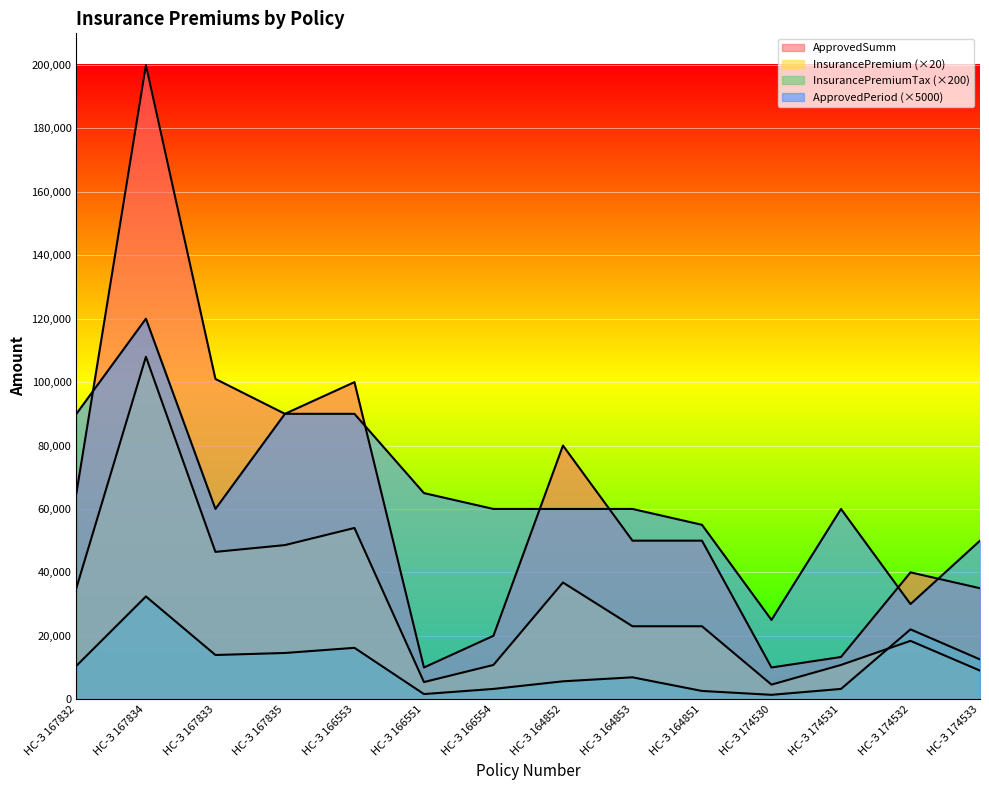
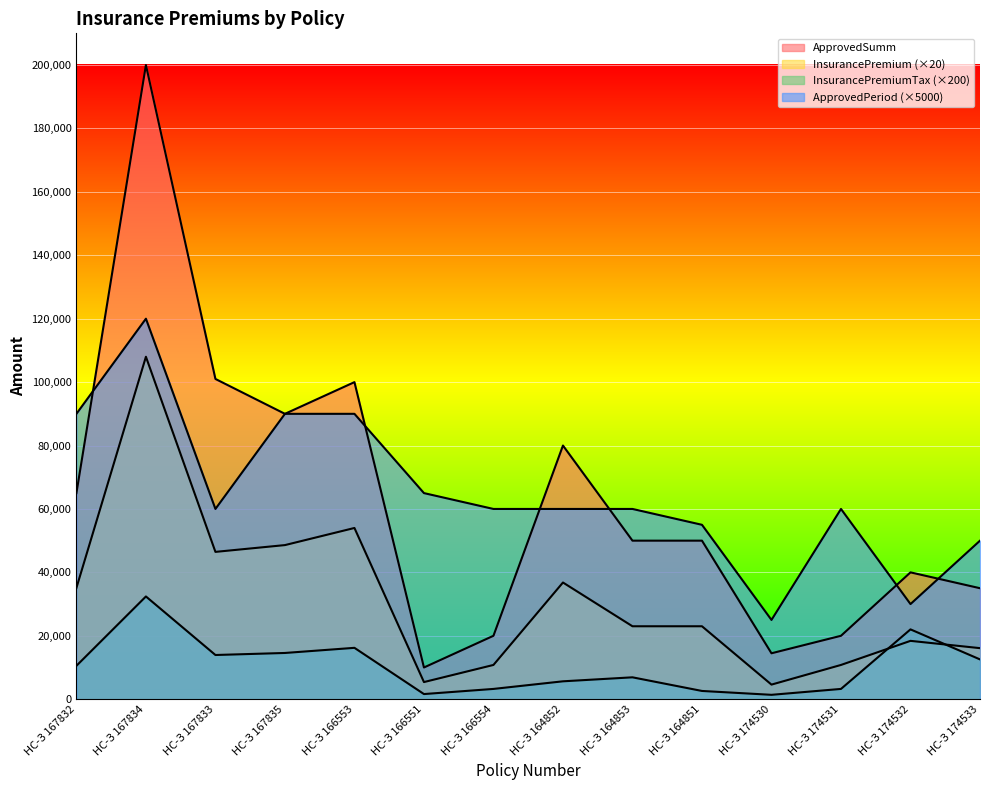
ApprovedSumm, НС-З 174530: 10,000 -> 14,000
ApprovedSumm, НС-З 174531: 13,000 -> 20,000
InsurancePremium (×20), НС-З 174533: 9,000 -> 16,000
